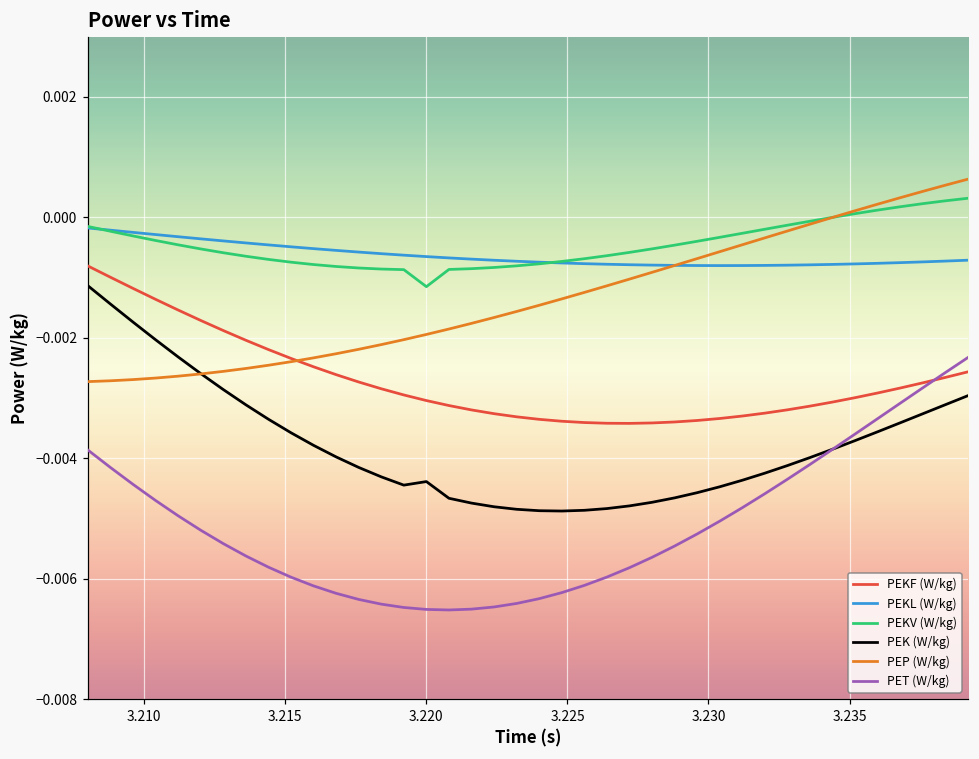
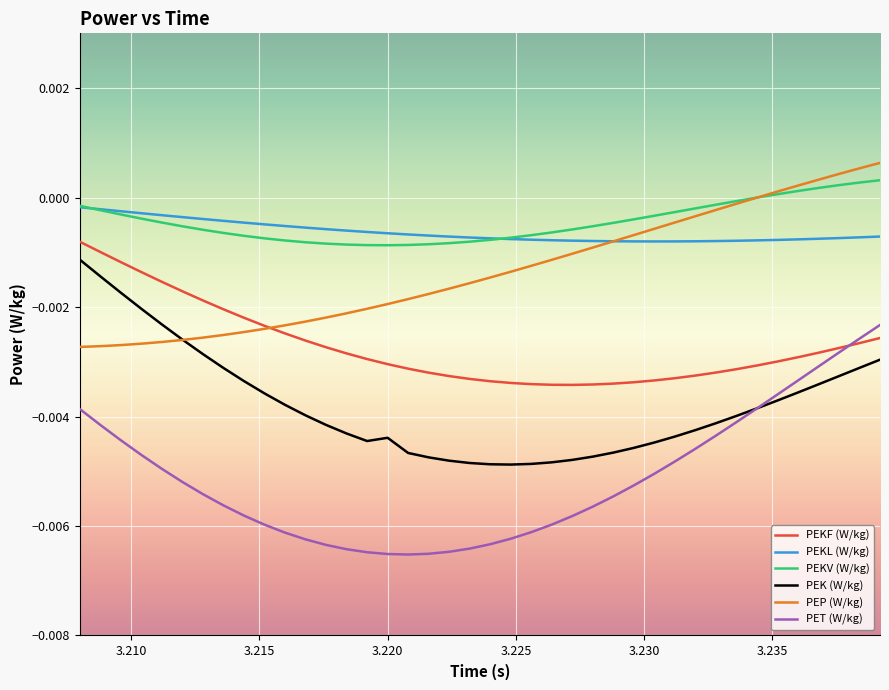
PEKV (W/kg), 3.220: -0.0012 -> -0.0009
